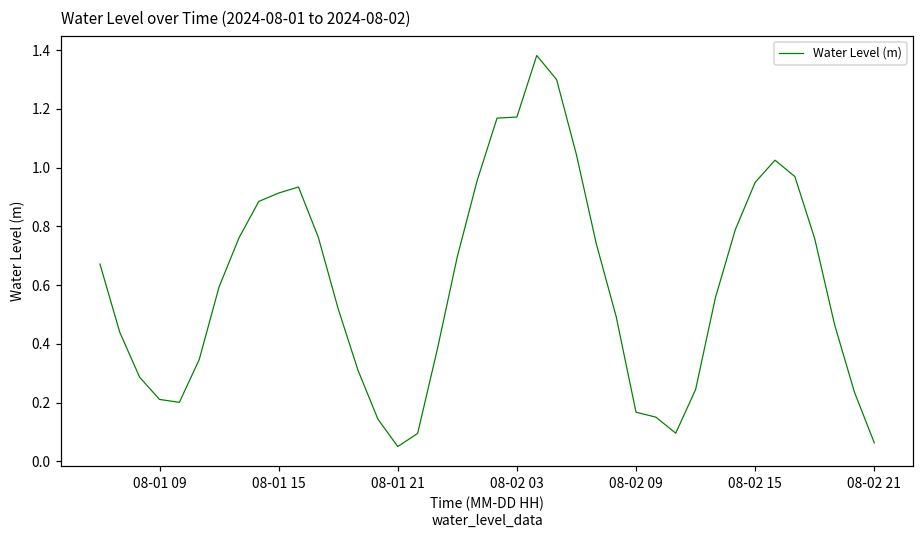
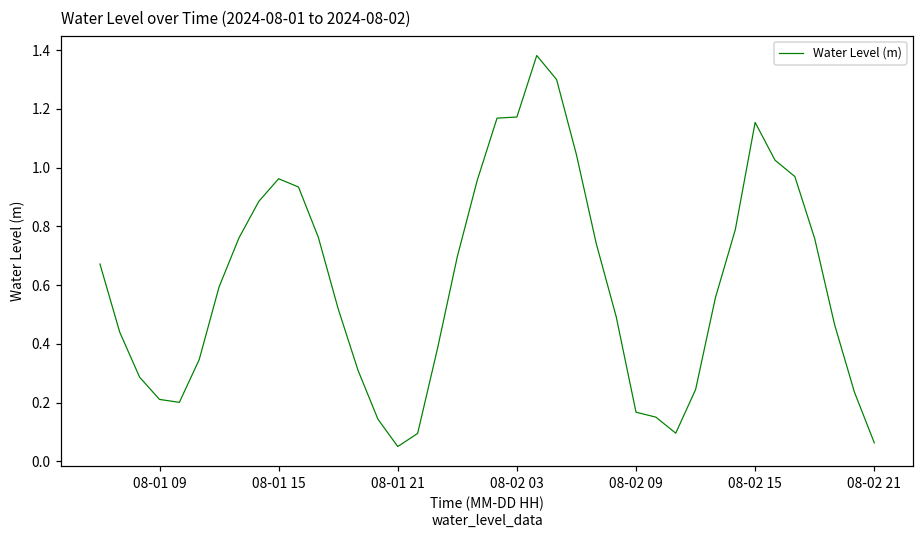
08-01 15: 0.91 -> 0.96
08-02 15: 0.95 -> 1.15
